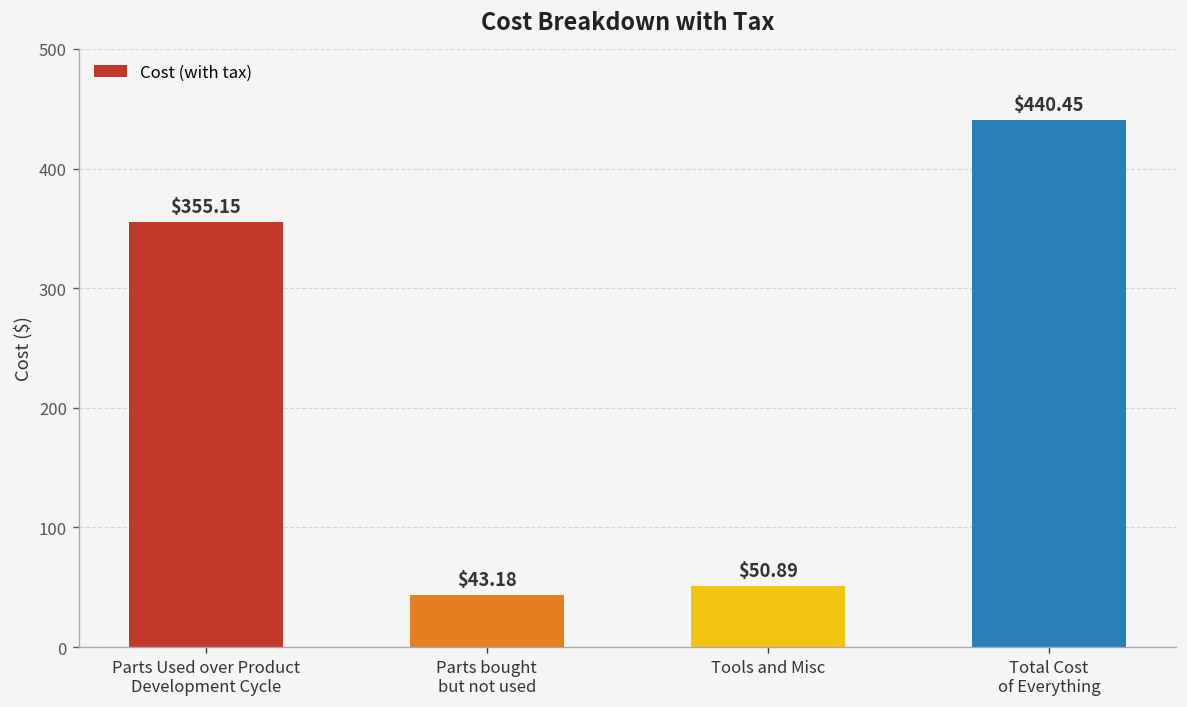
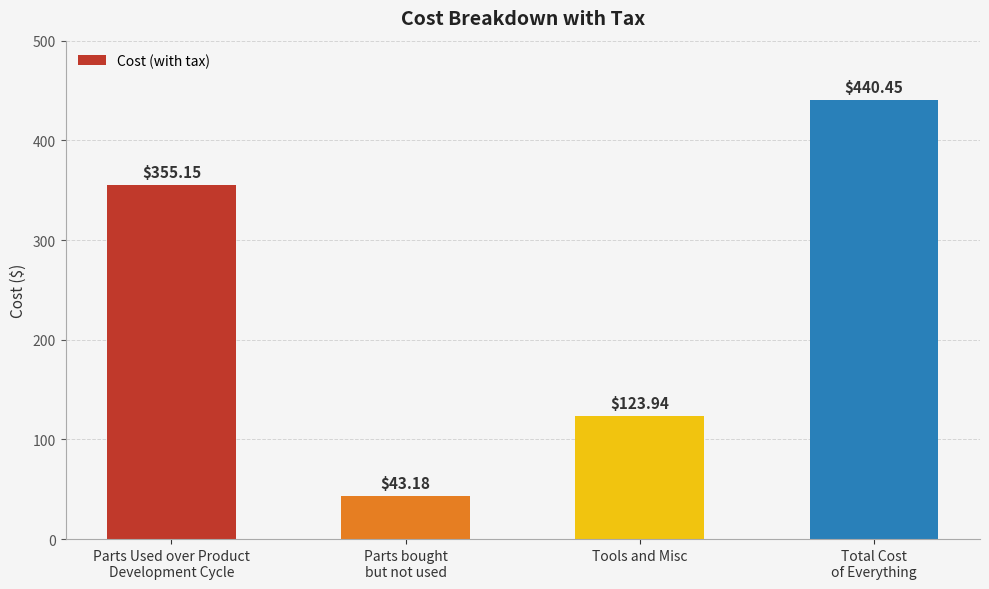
Tools and Misc: $50.89 -> $123.94
